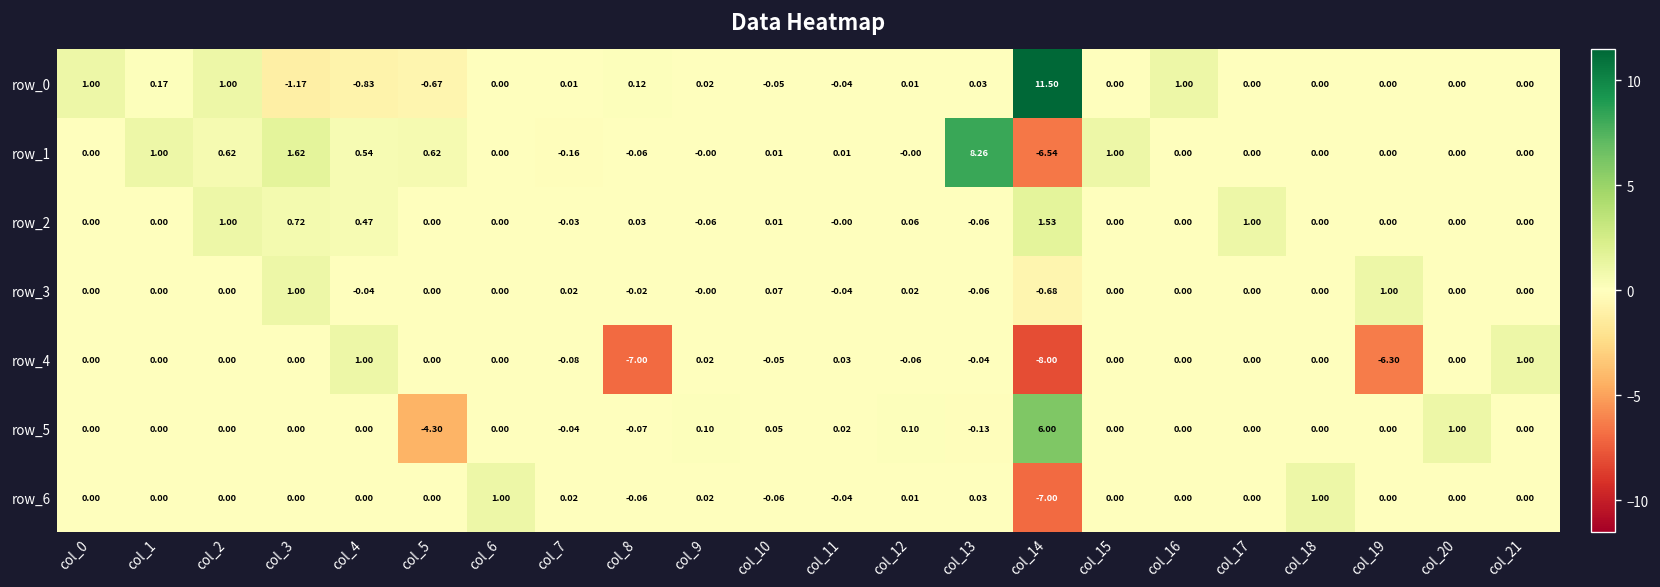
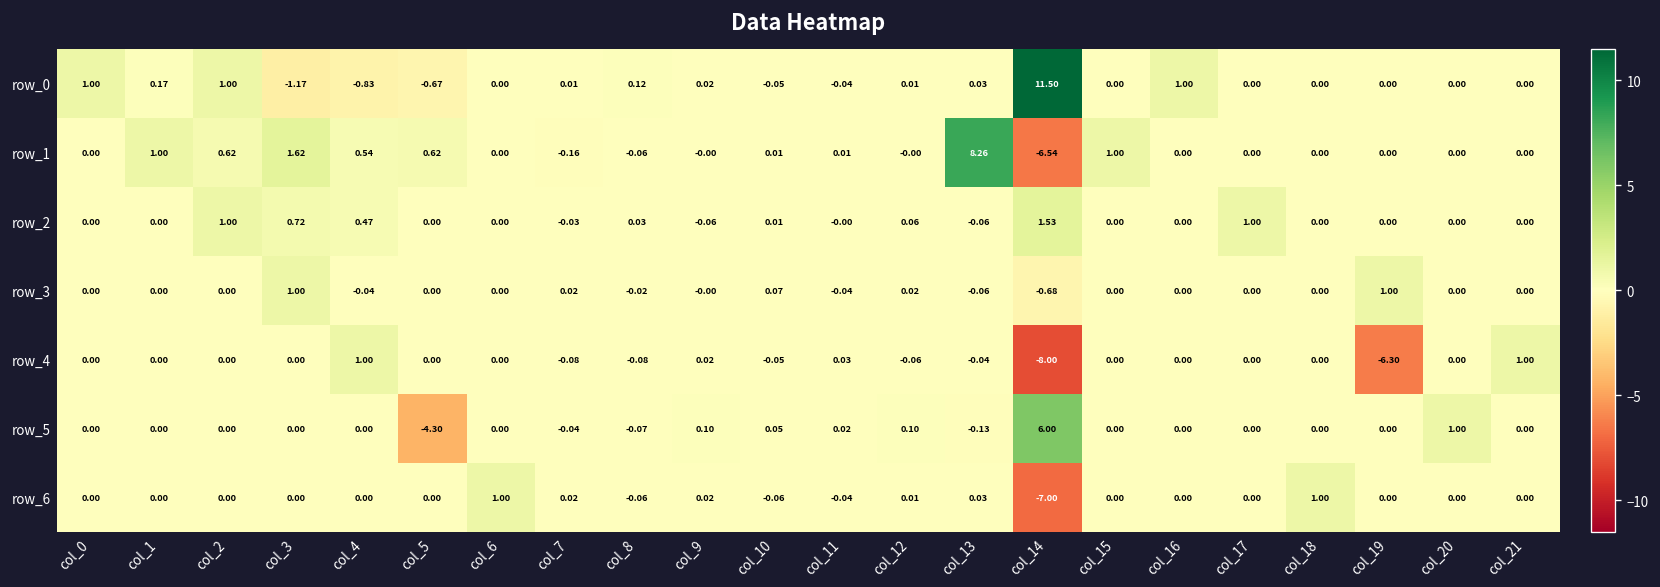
row_4, col_8: -7.00 -> -0.08
